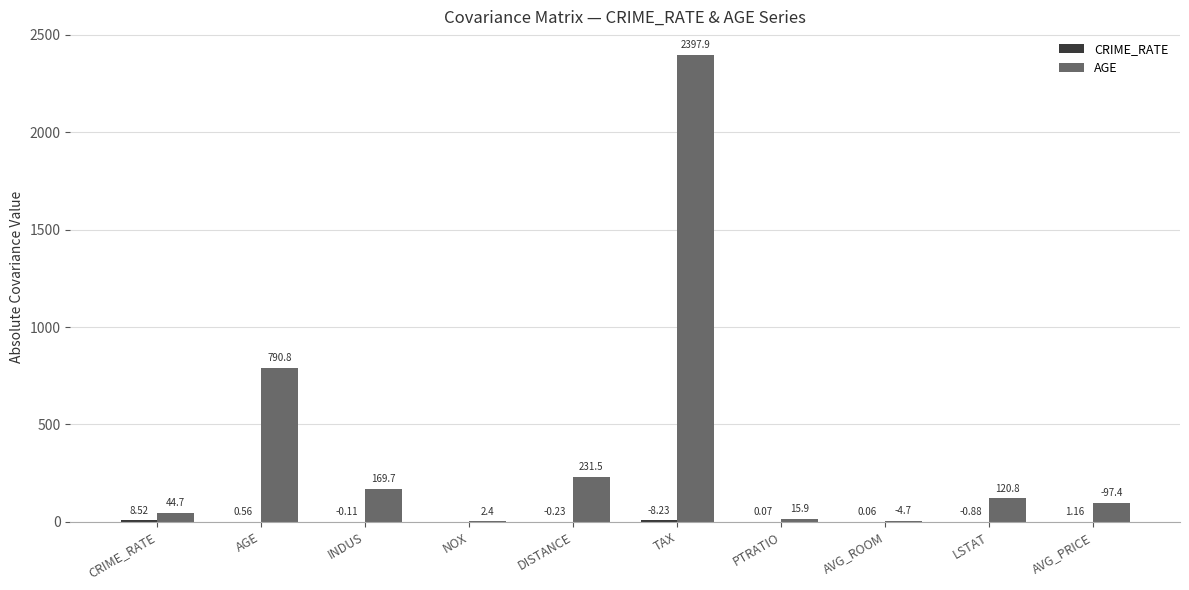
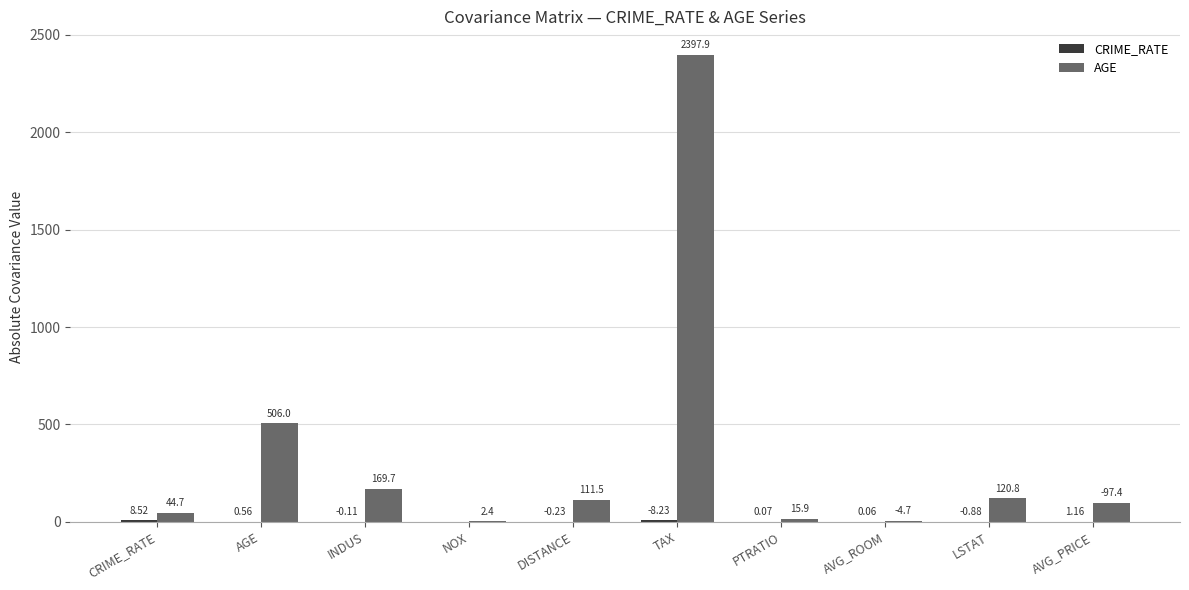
AGE, AGE: 790.8 -> 506.0
AGE, DISTANCE: 231.5 -> 111.5
